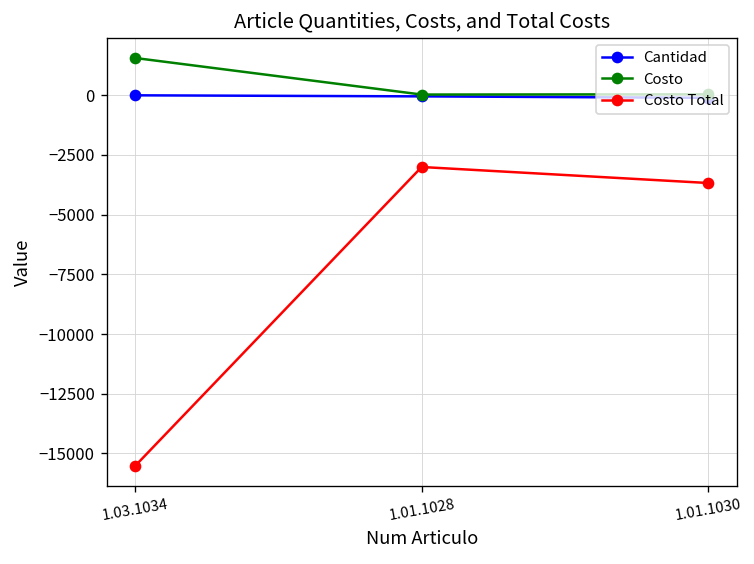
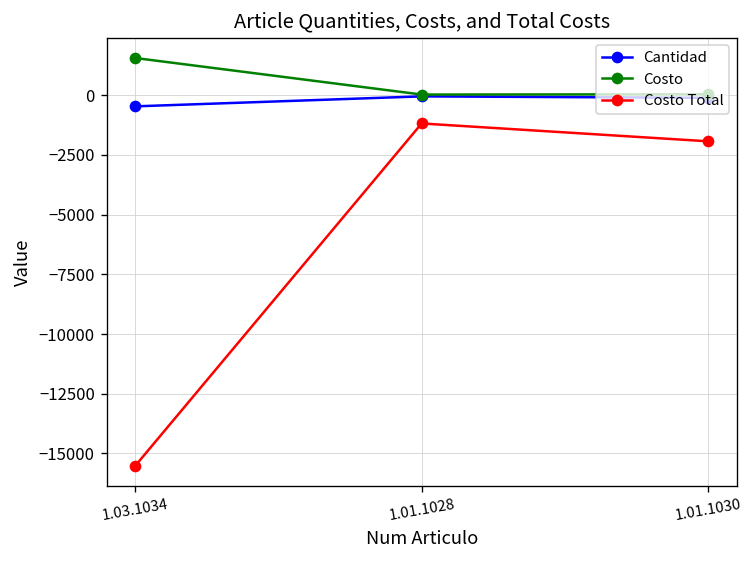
Cantidad, 1.03.1034: 0 -> -500
Costo Total, 1.01.1028: -3000 -> -1200
Costo Total, 1.01.1030: -3700 -> -1900
